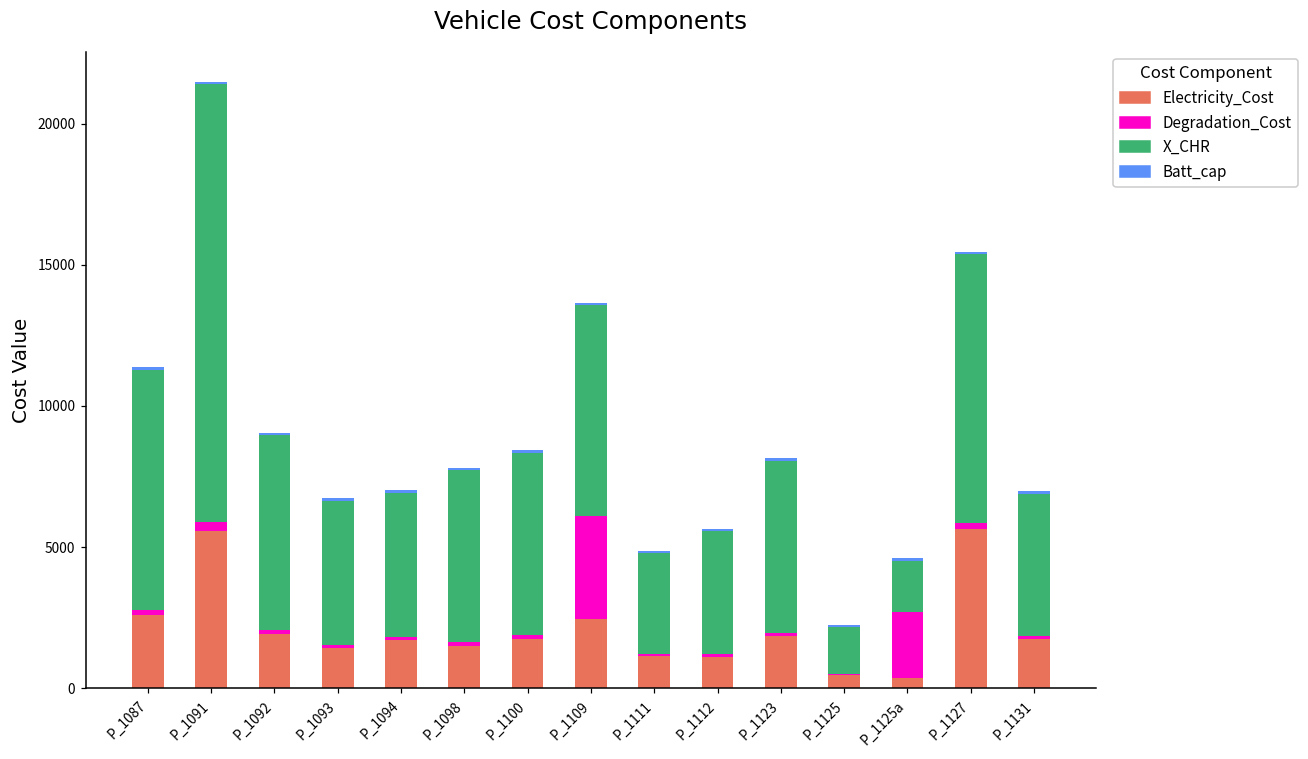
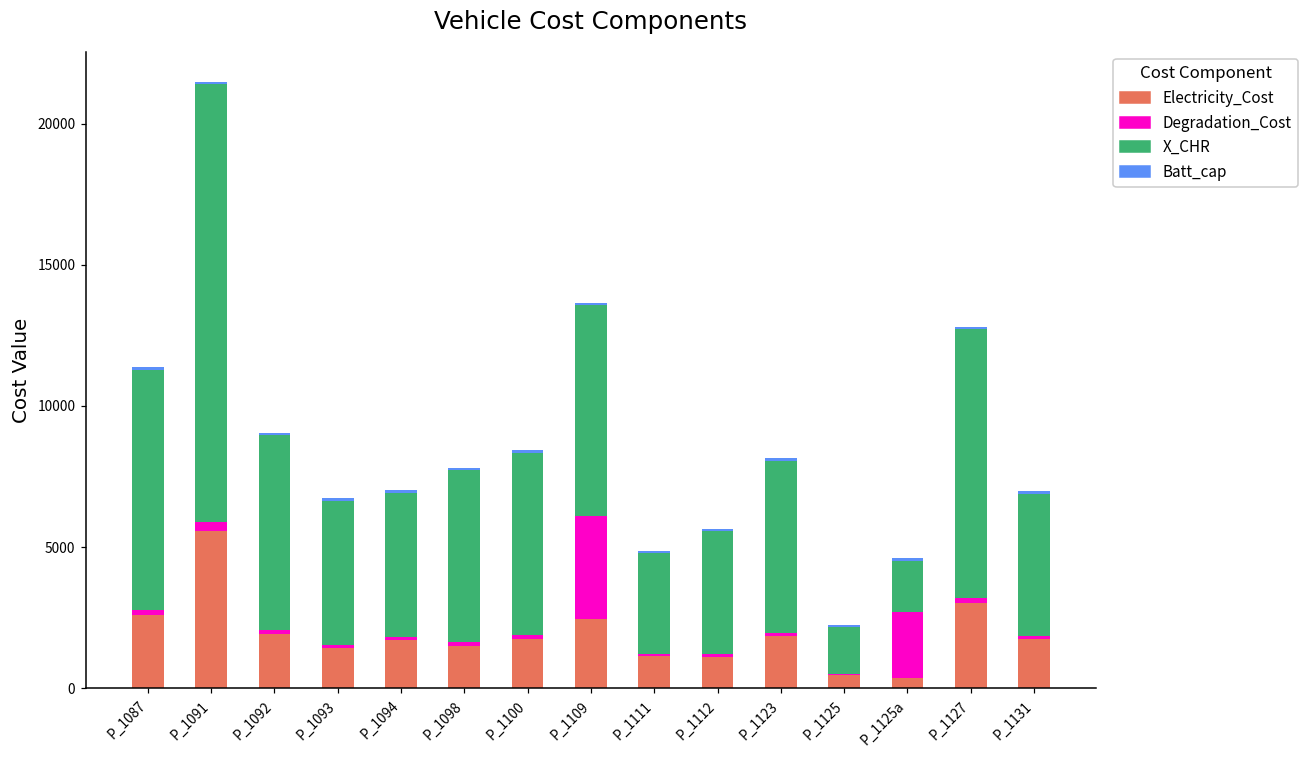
Electricity_Cost, P_1127: 5600 -> 3000
